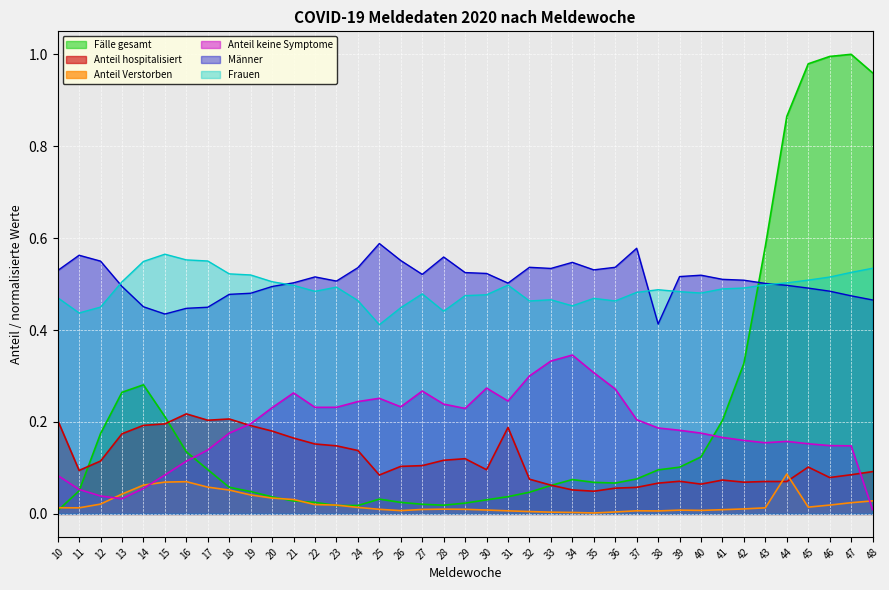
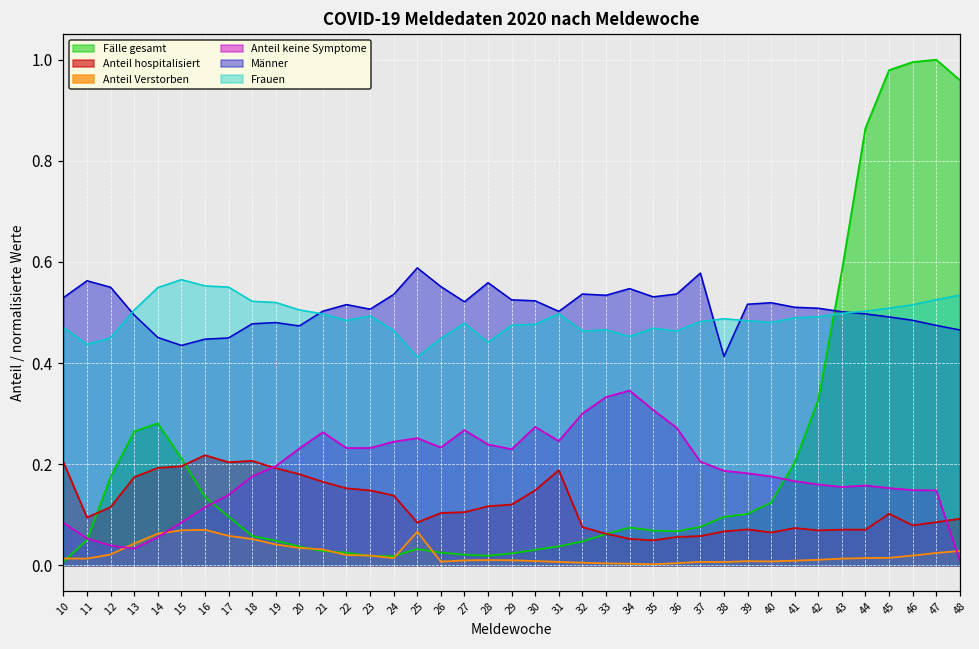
Männer, 20: 0.49 -> 0.47
Anteil Verstorben, 25: 0.01 -> 0.07
Anteil hospitalisiert, 30: 0.10 -> 0.15
Anteil Verstorben, 44: 0.09 -> 0.01
